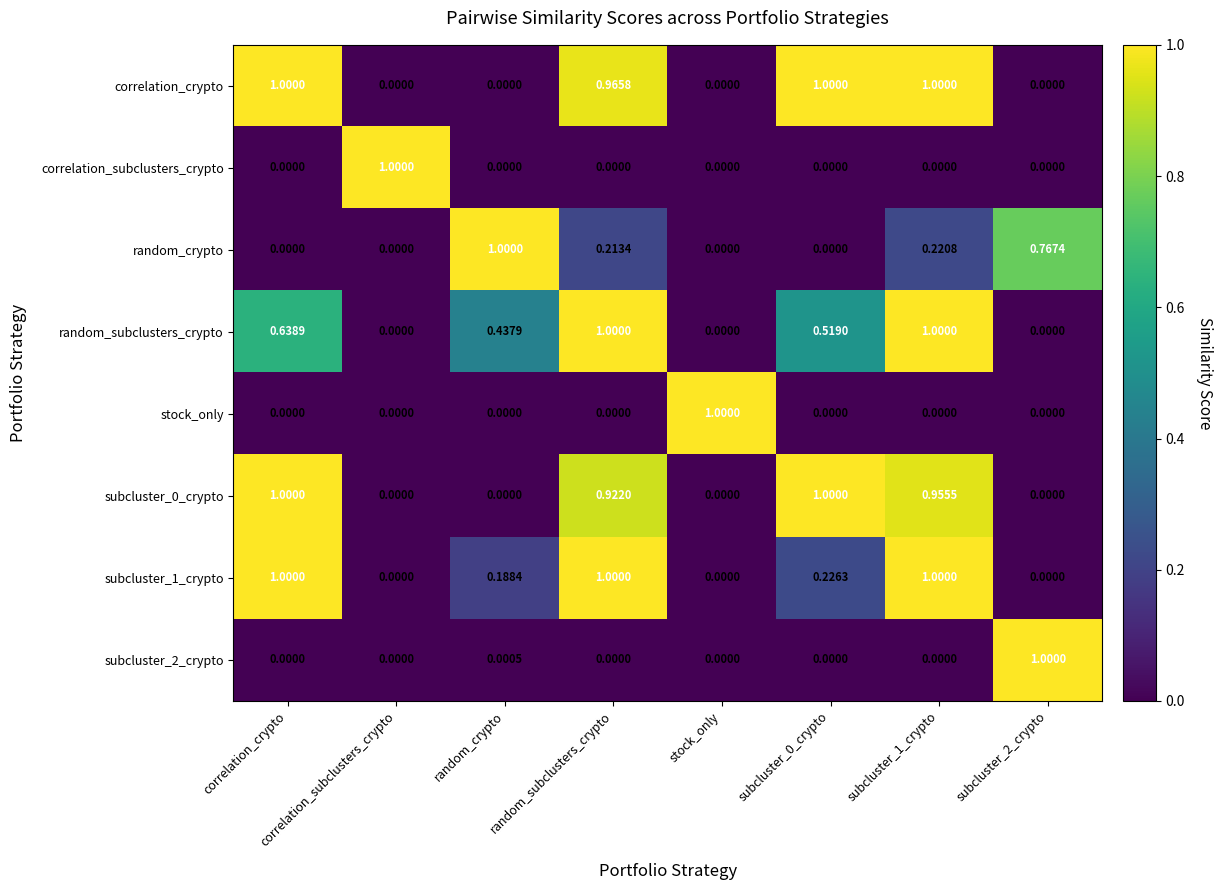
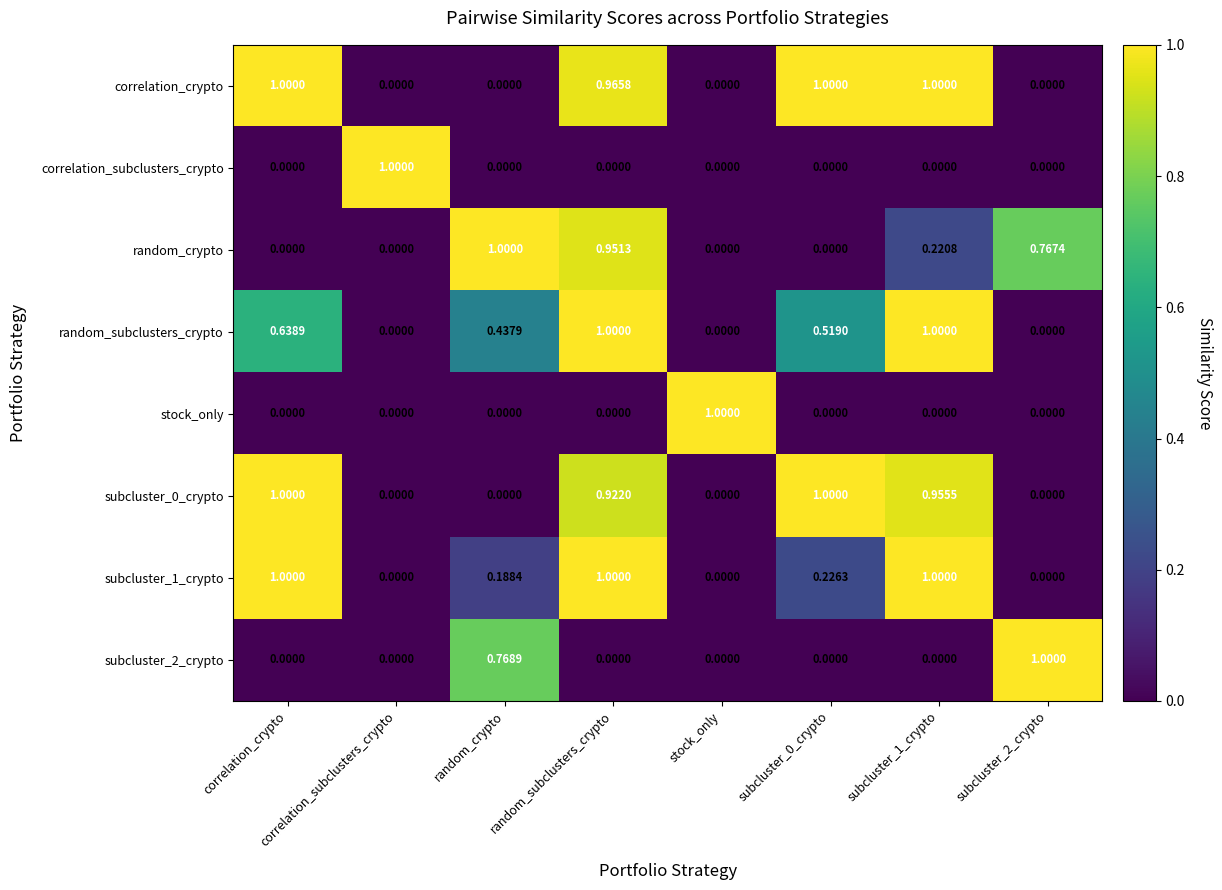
random_crypto, random_subclusters_crypto: 0.2134 -> 0.9513
subcluster_2_crypto, random_crypto: 0.0005 -> 0.7689
